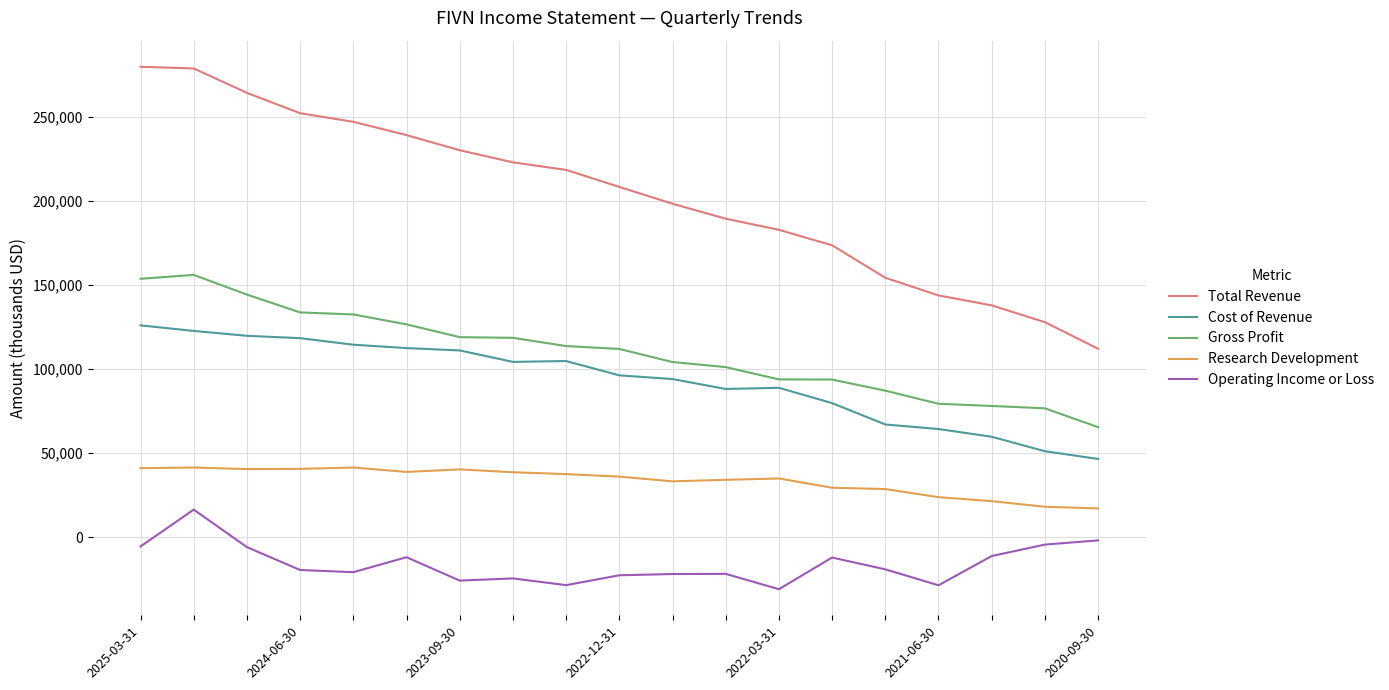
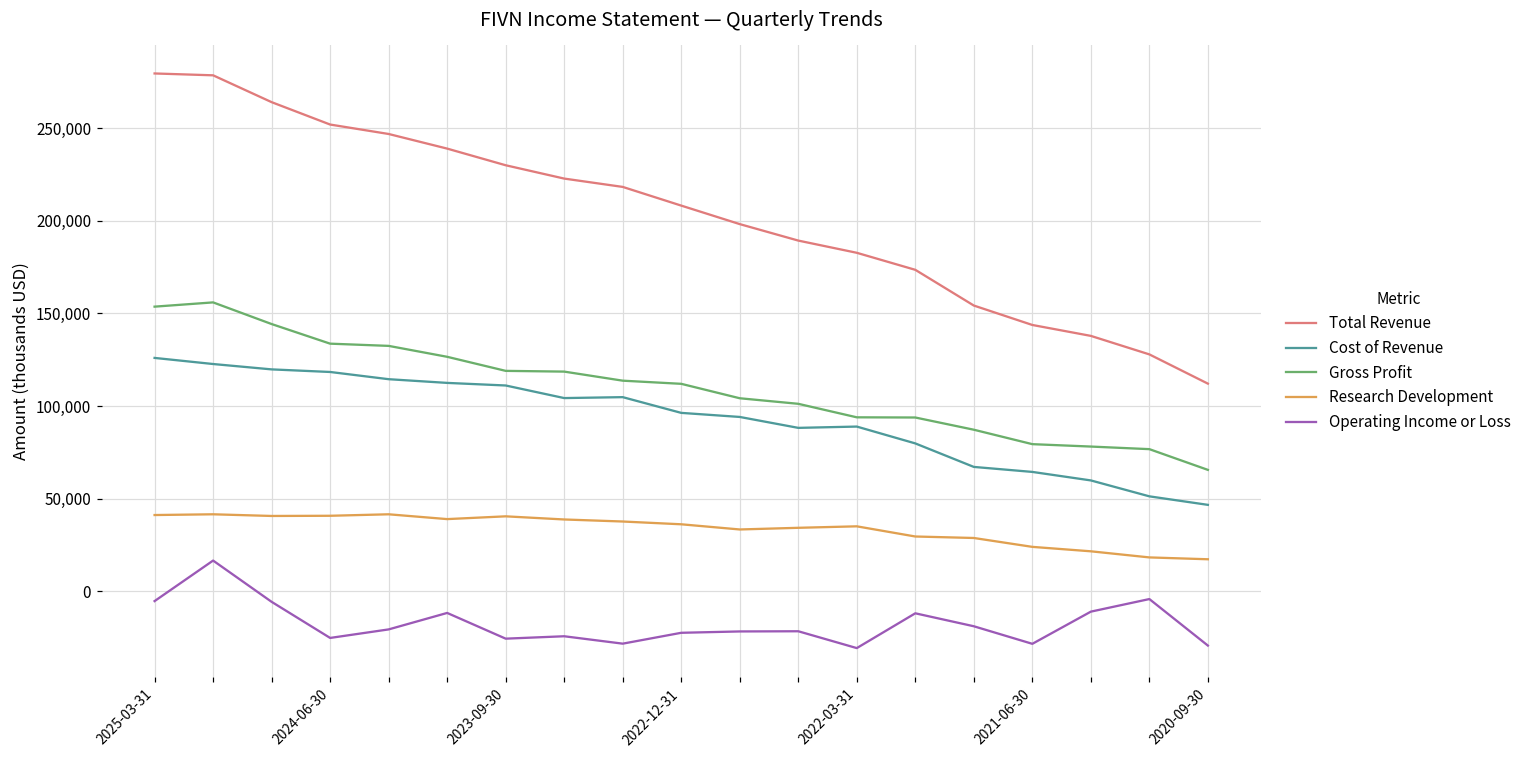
Operating Income or Loss, 2024-06-30: -19,000 -> -25,000
Operating Income or Loss, 2020-09-30: -2,000 -> -29,000
